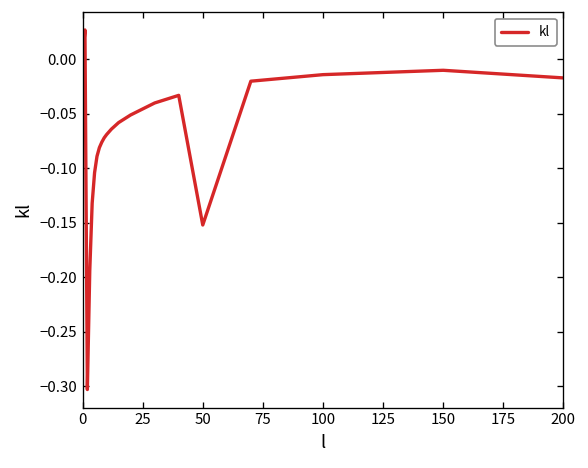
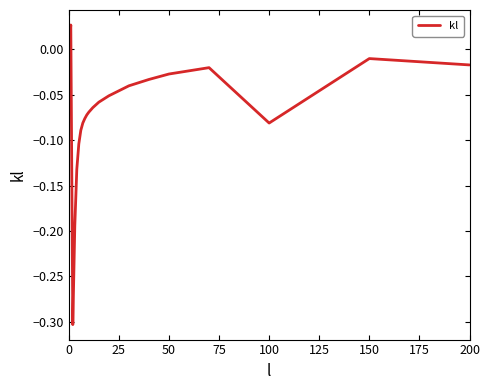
50: -0.15 -> -0.03
100: -0.01 -> -0.08
